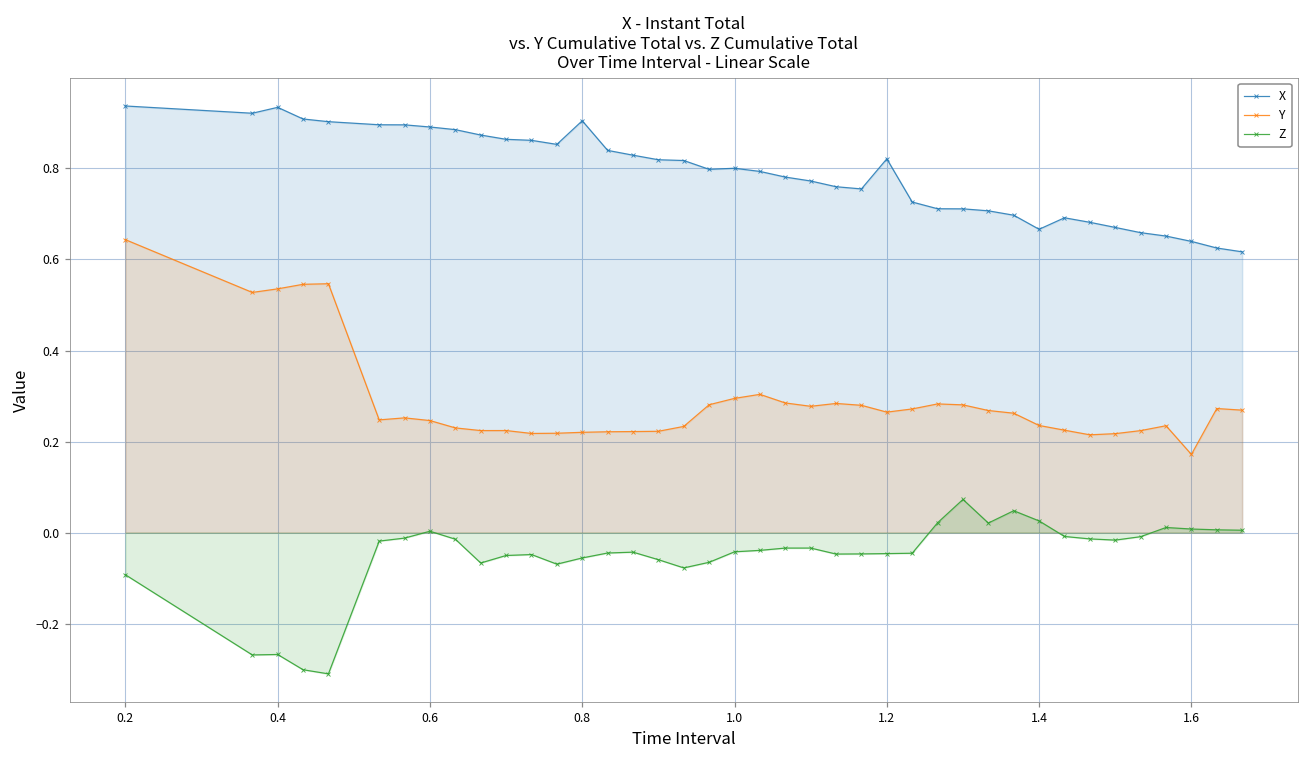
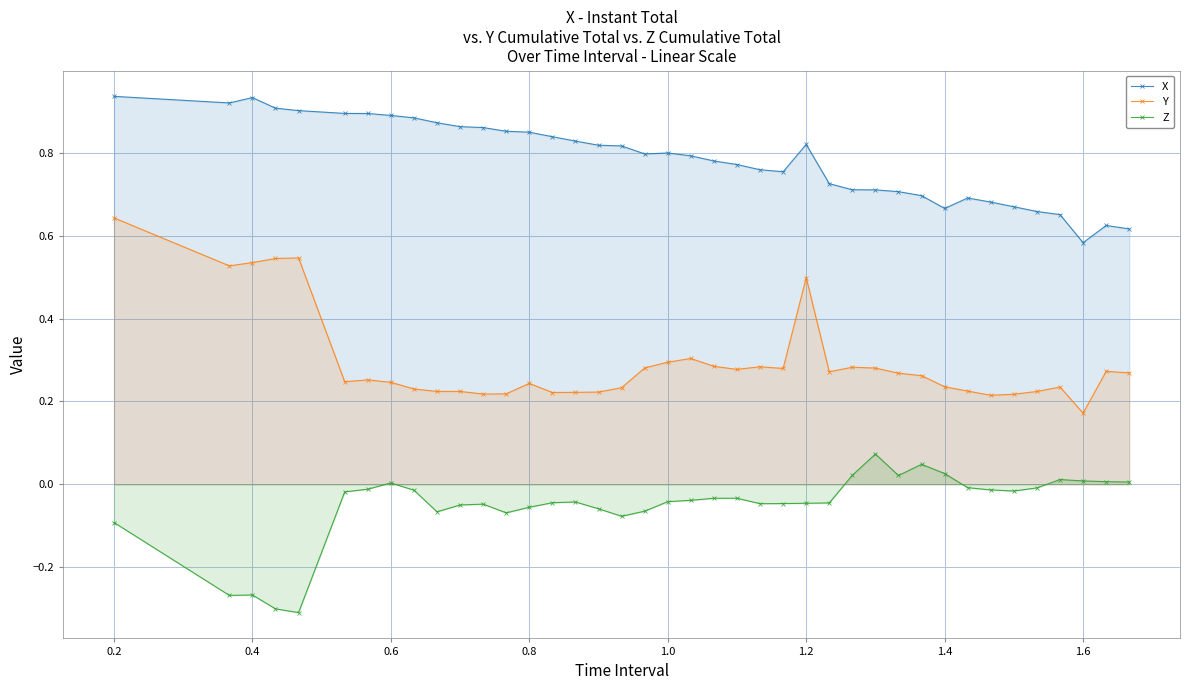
X, 0.8: 0.90 -> 0.85
Y, 0.8: 0.22 -> 0.24
Y, 1.2: 0.26 -> 0.50
X, 1.6: 0.64 -> 0.58
